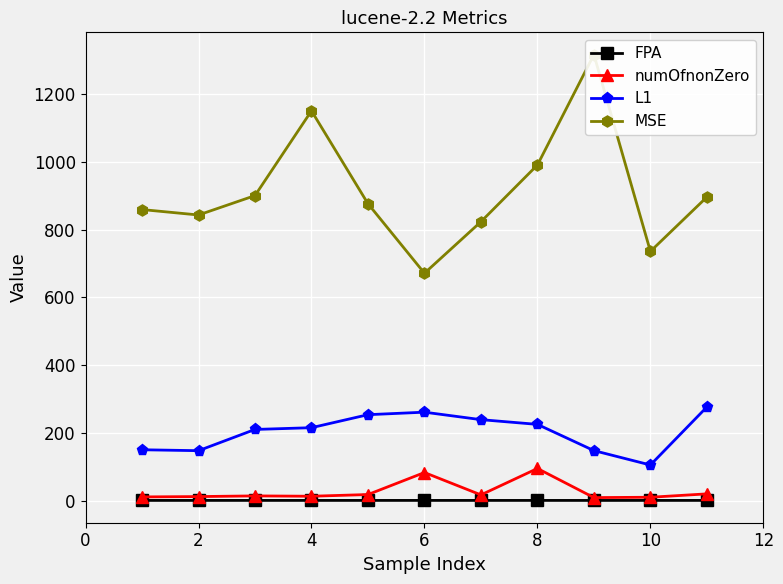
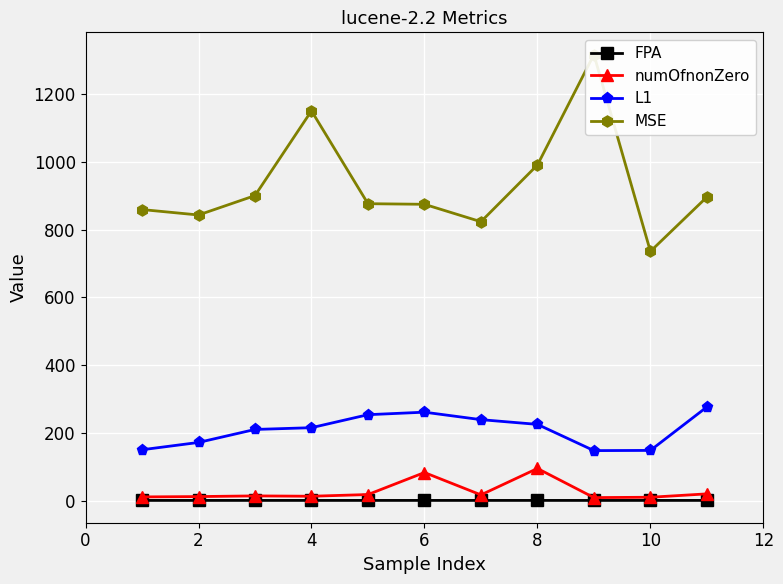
L1, 2: 150 -> 170
MSE, 6: 670 -> 880
L1, 10: 110 -> 150
